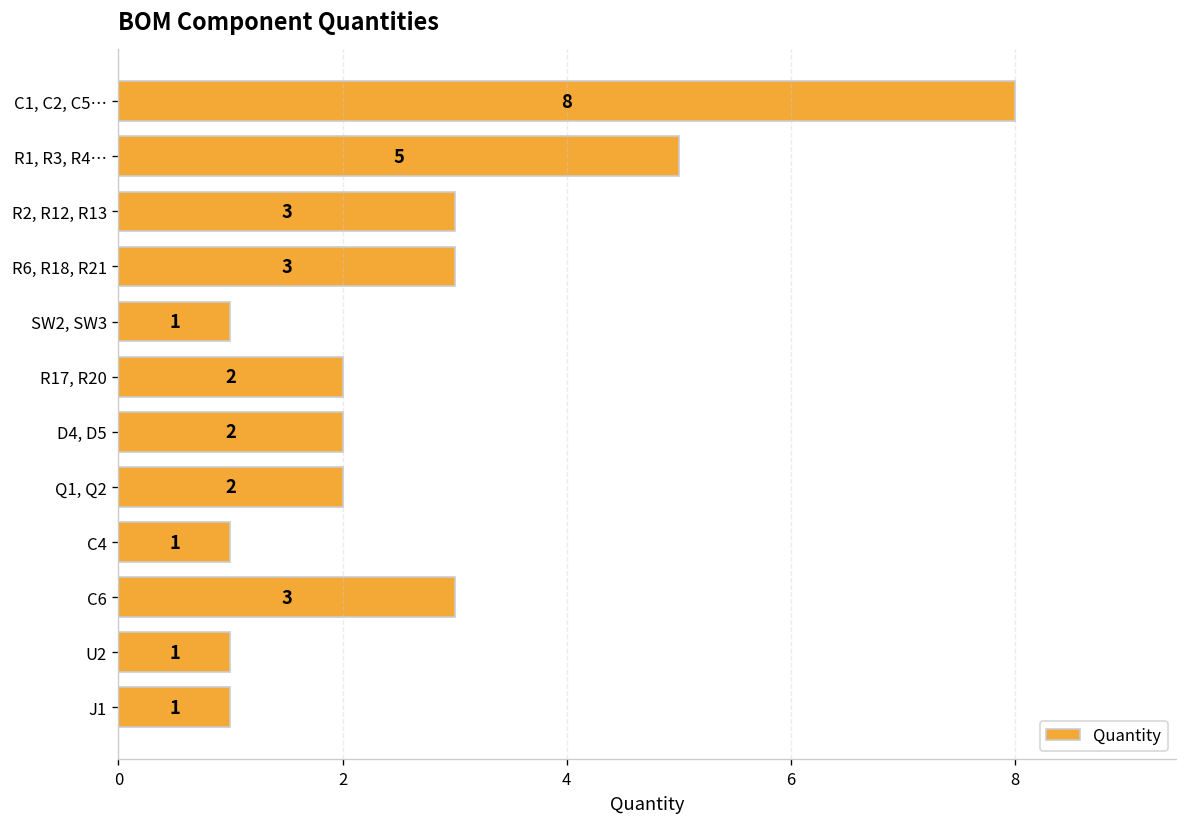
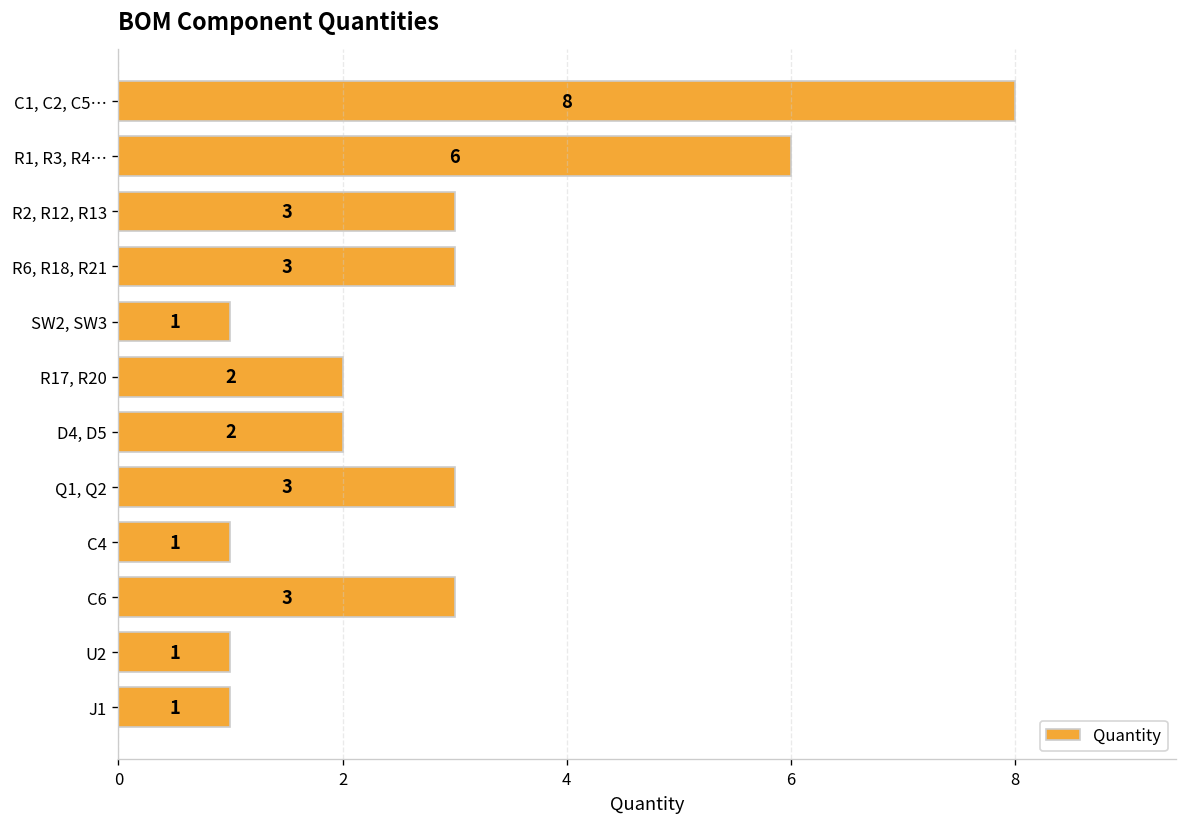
R1, R3, R4…: 5 -> 6
Q1, Q2: 2 -> 3
